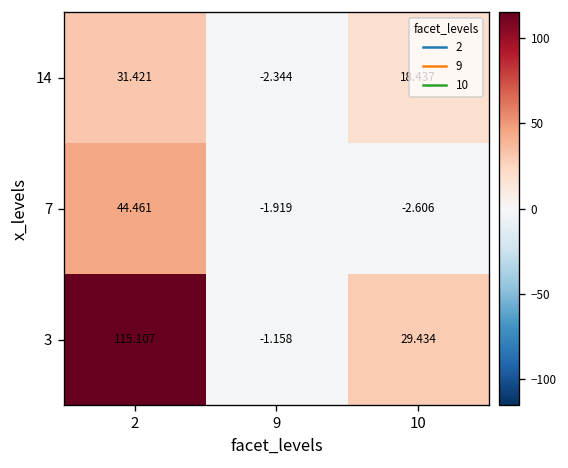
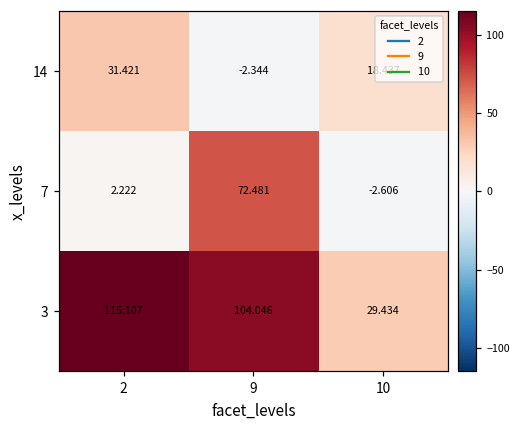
7, 2: 44.461 -> 2.222
7, 9: -1.919 -> 72.481
3, 9: -1.158 -> 104.046
